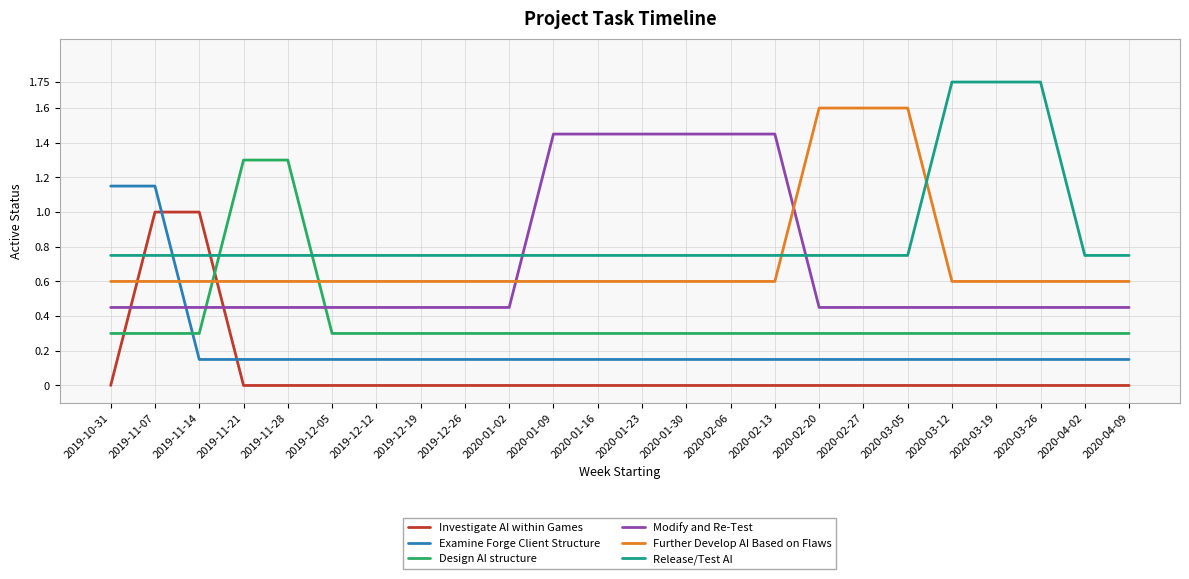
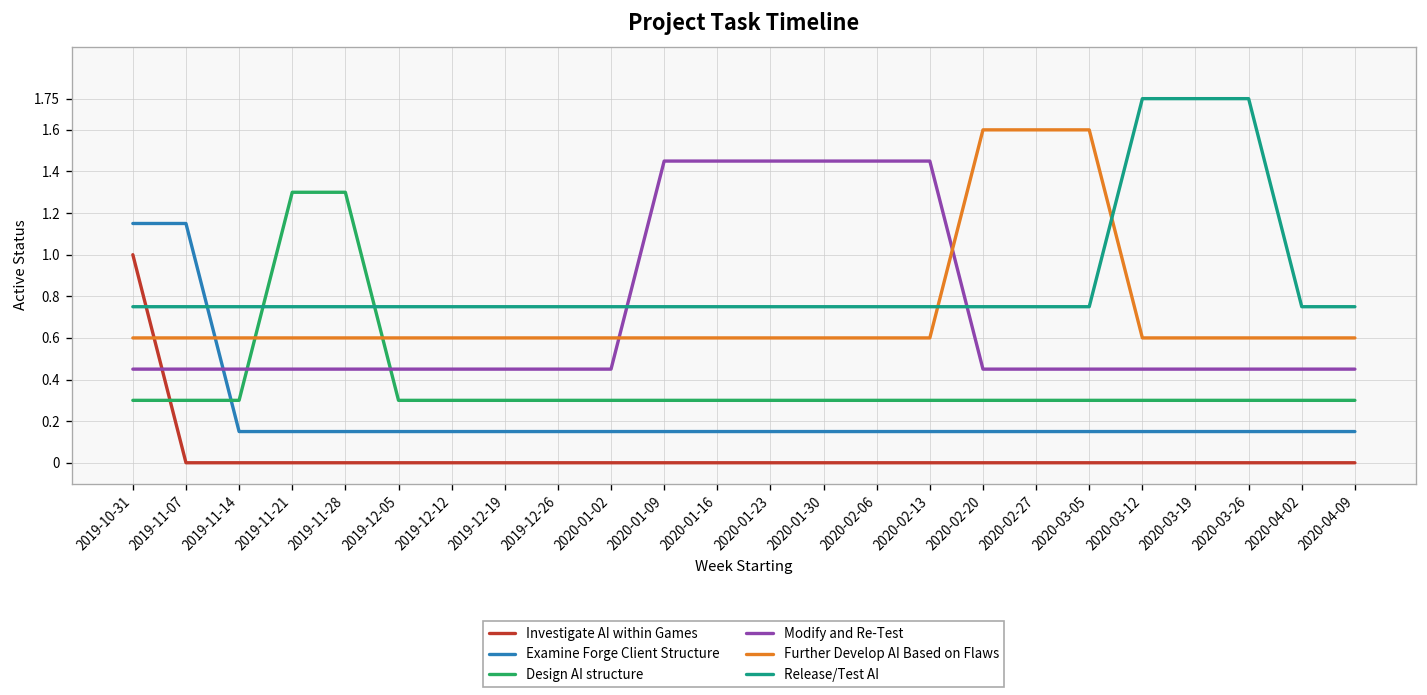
Investigate AI within Games, 2019-10-31: 0 -> 1
Investigate AI within Games, 2019-11-07: 1 -> 0
Investigate AI within Games, 2019-11-14: 1 -> 0
